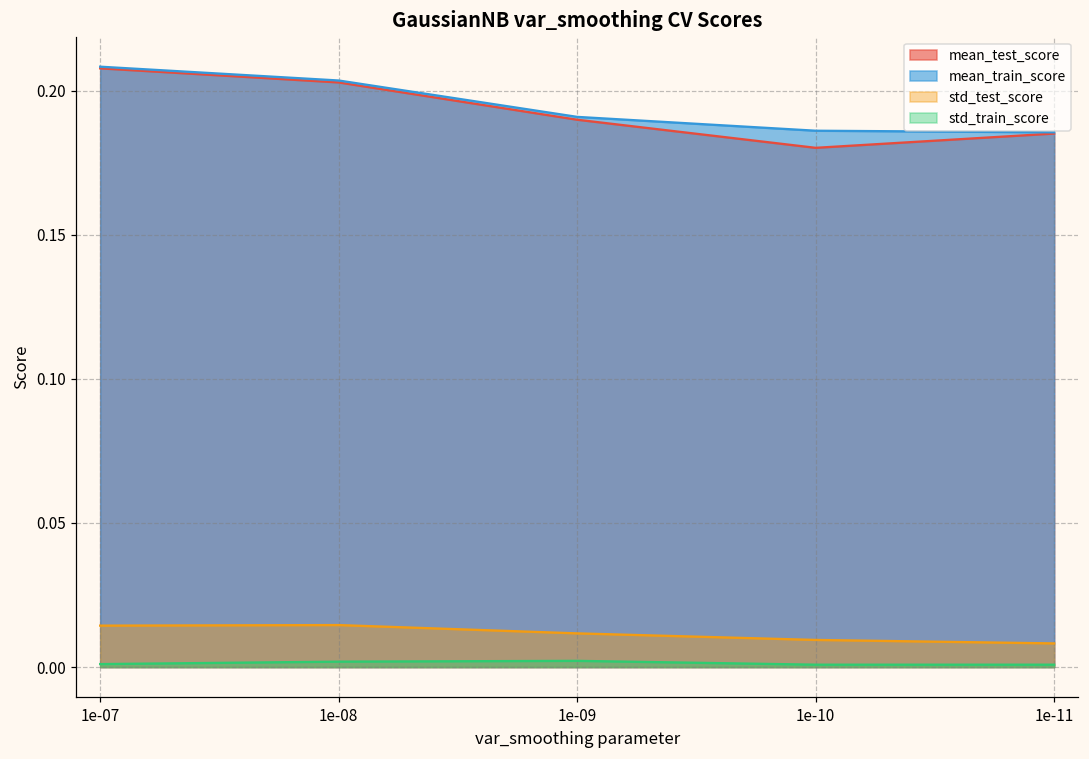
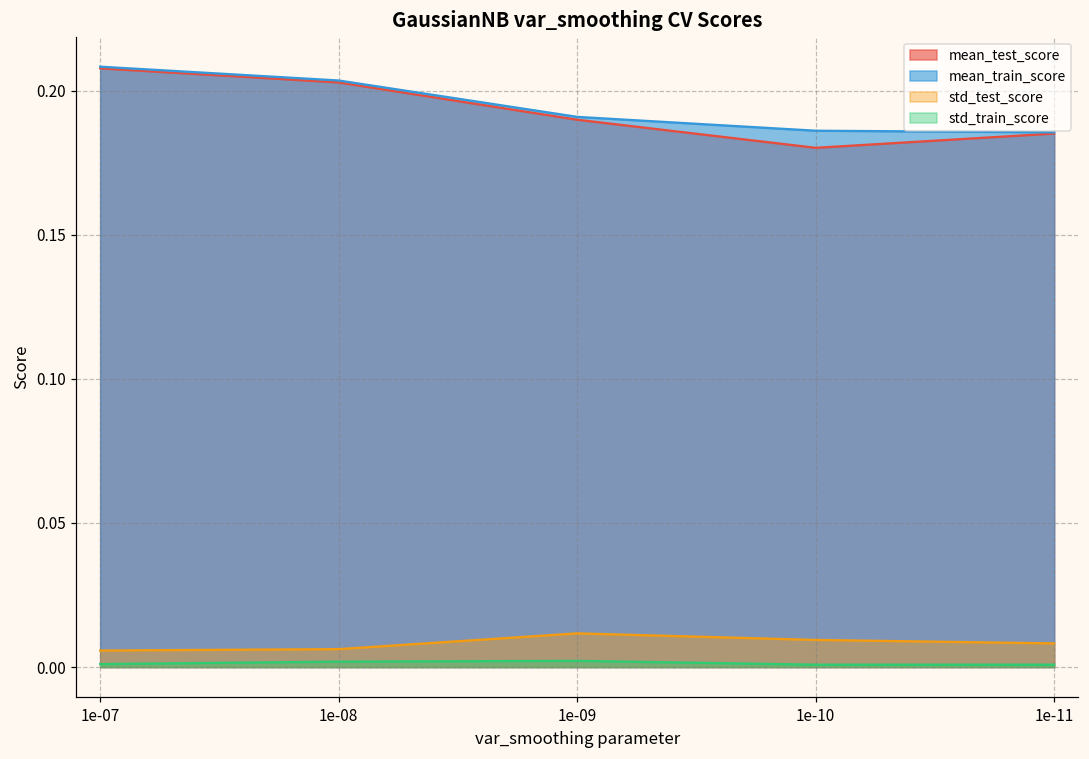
std_test_score, 1e-07: 0.014 -> 0.006
std_test_score, 1e-08: 0.015 -> 0.006
